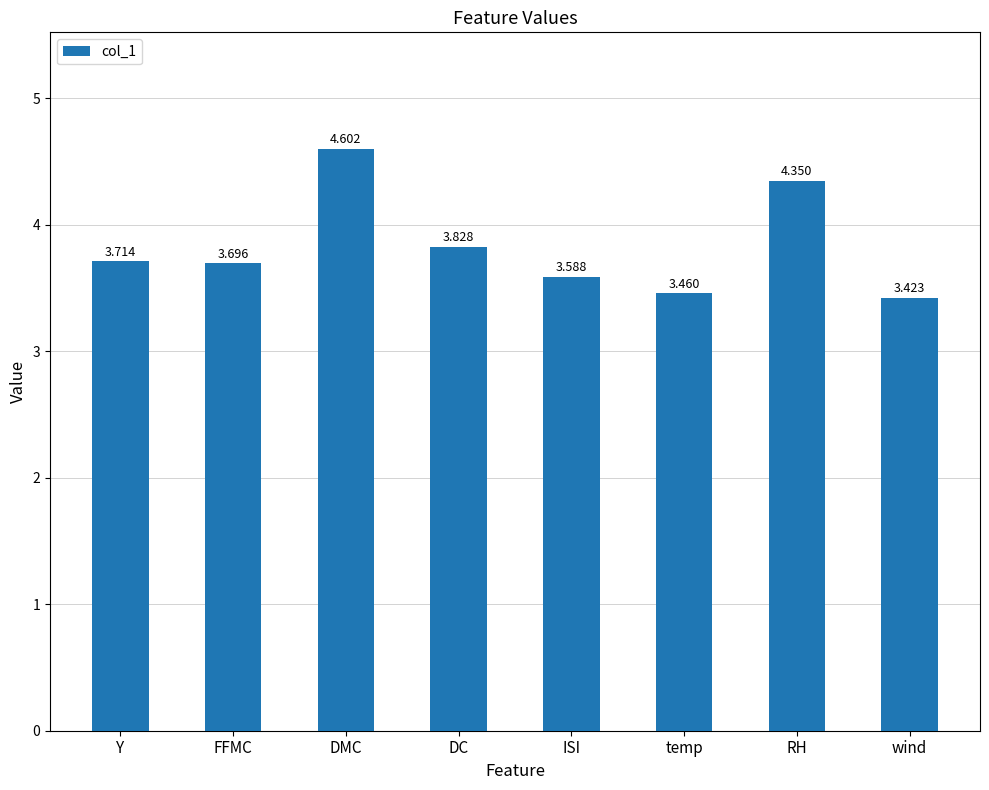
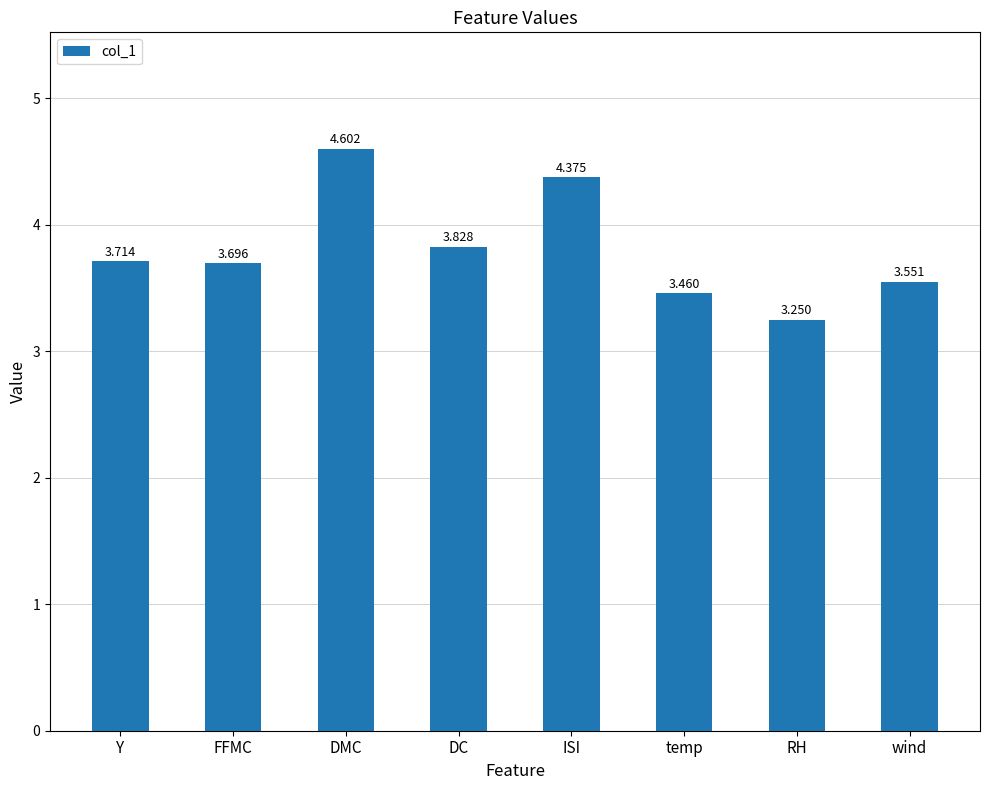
ISI: 3.588 -> 4.375
RH: 4.350 -> 3.250
wind: 3.423 -> 3.551
